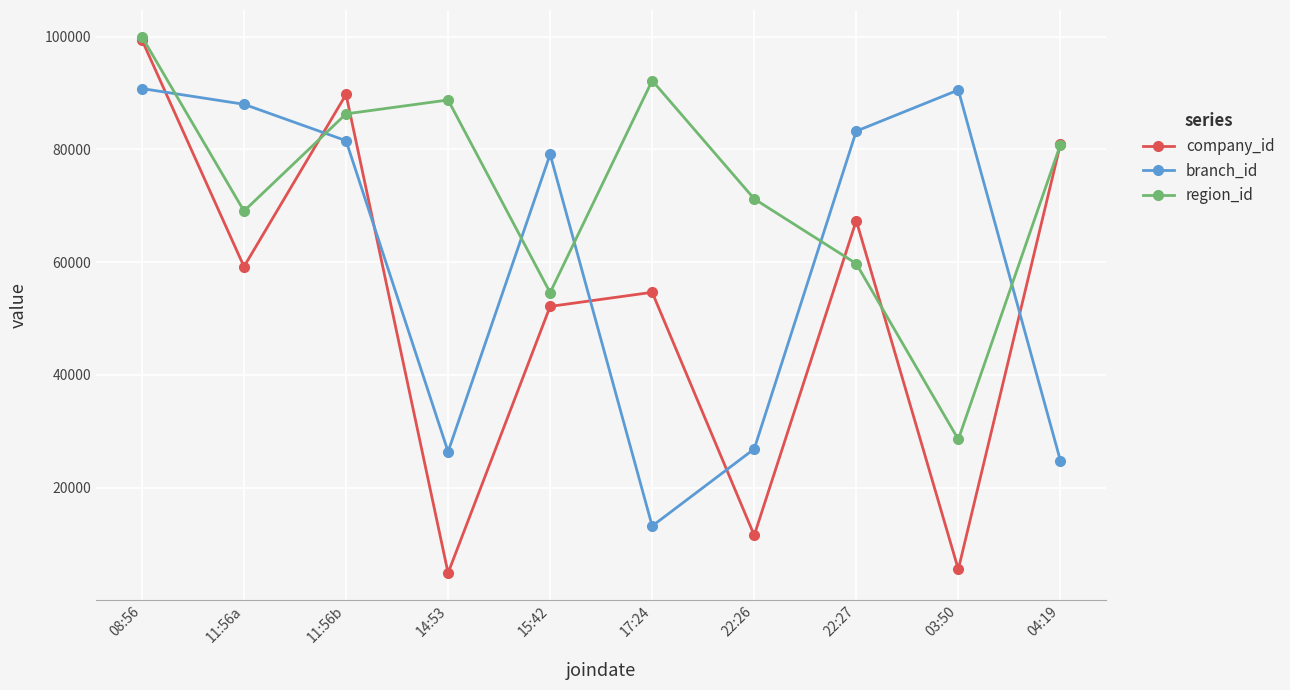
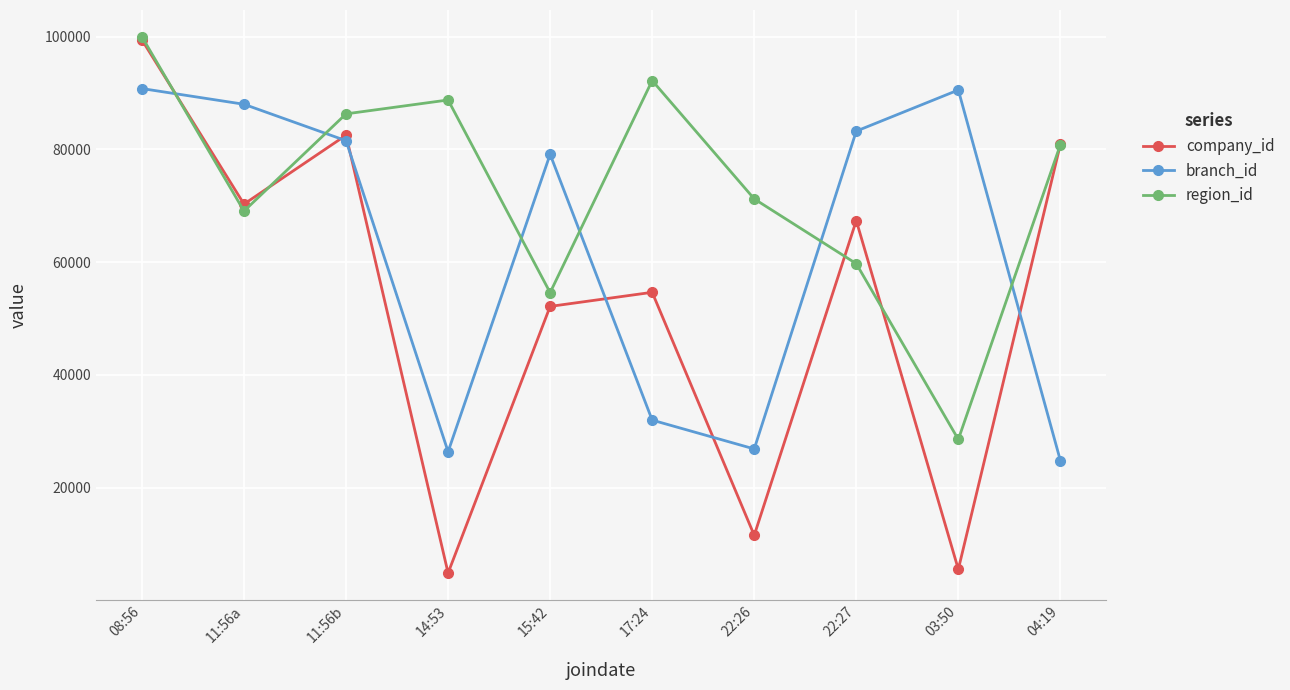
company_id, 11:56a: 59000 -> 70000
company_id, 11:56b: 90000 -> 83000
branch_id, 17:24: 13000 -> 32000
